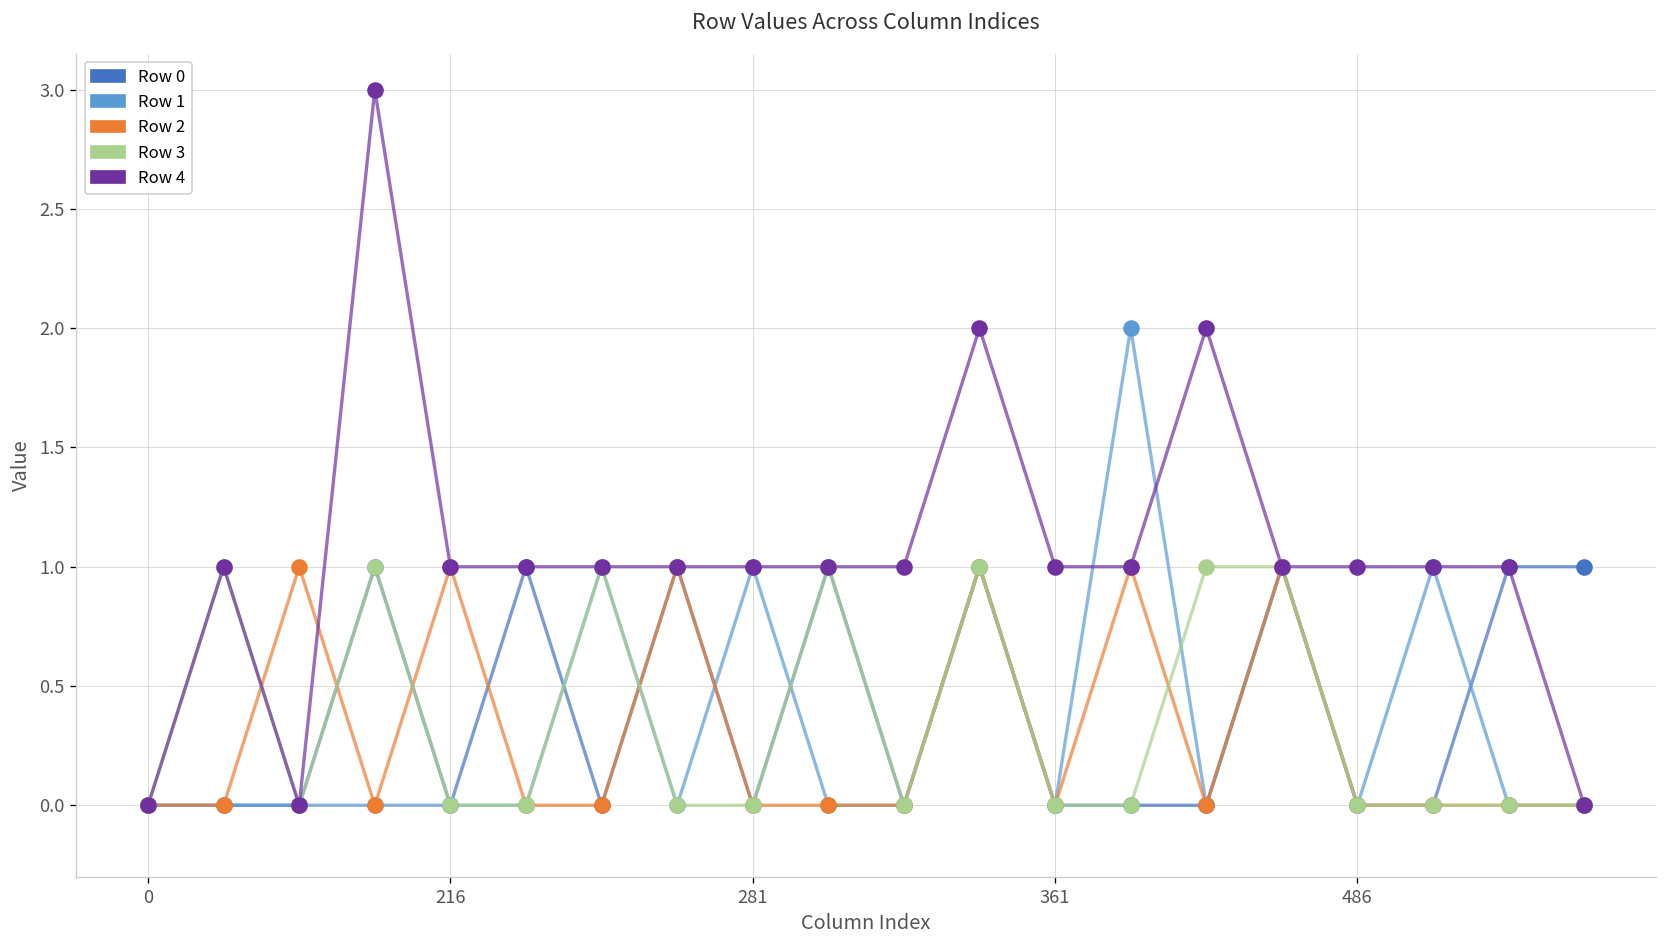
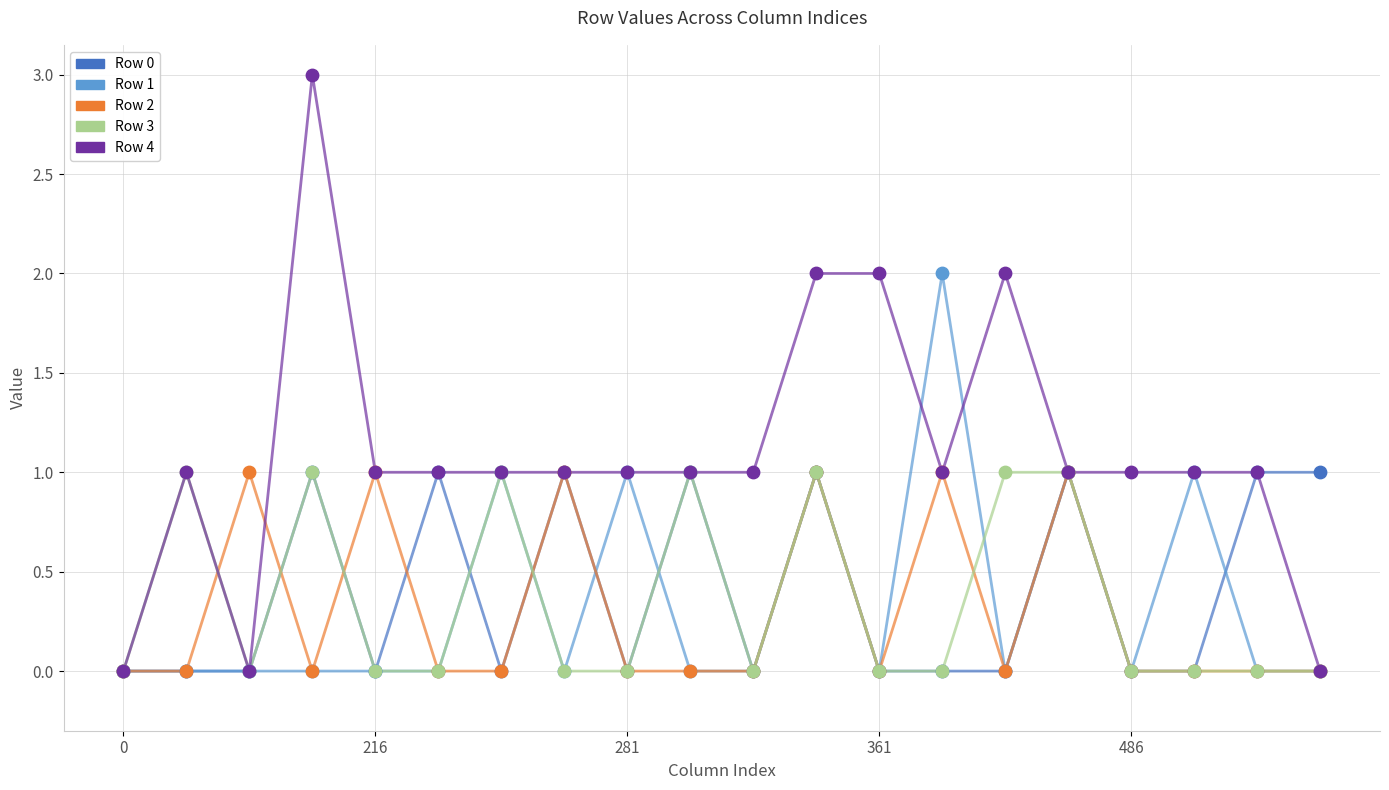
Row 4, 361: 1 -> 2
